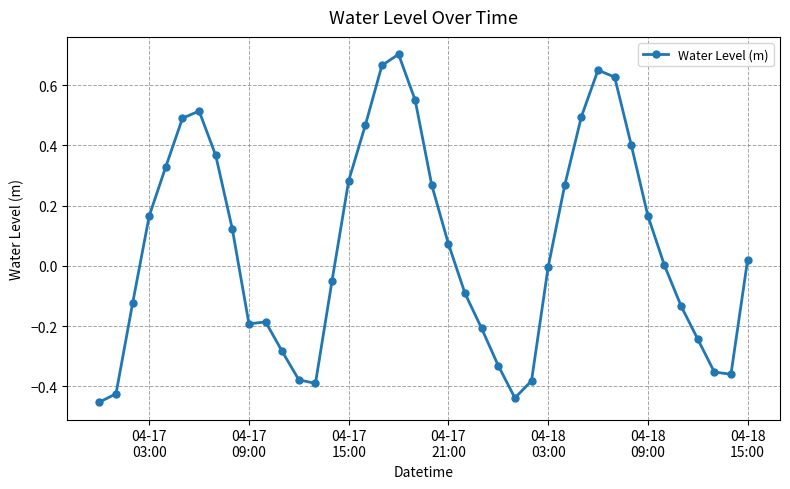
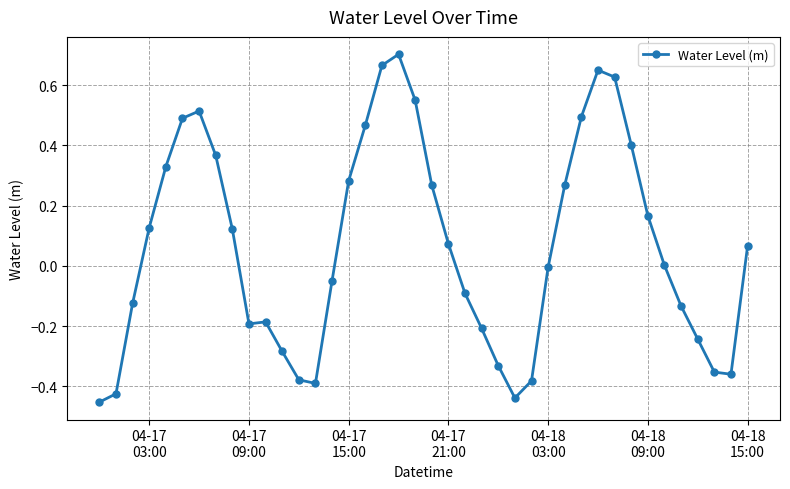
04-17 03:00: 0.17 -> 0.13
04-18 15:00: 0.02 -> 0.07
